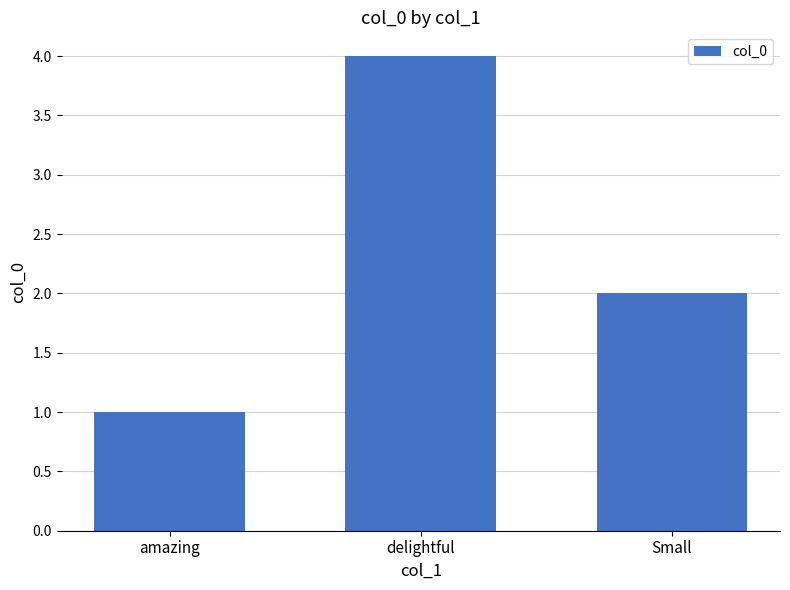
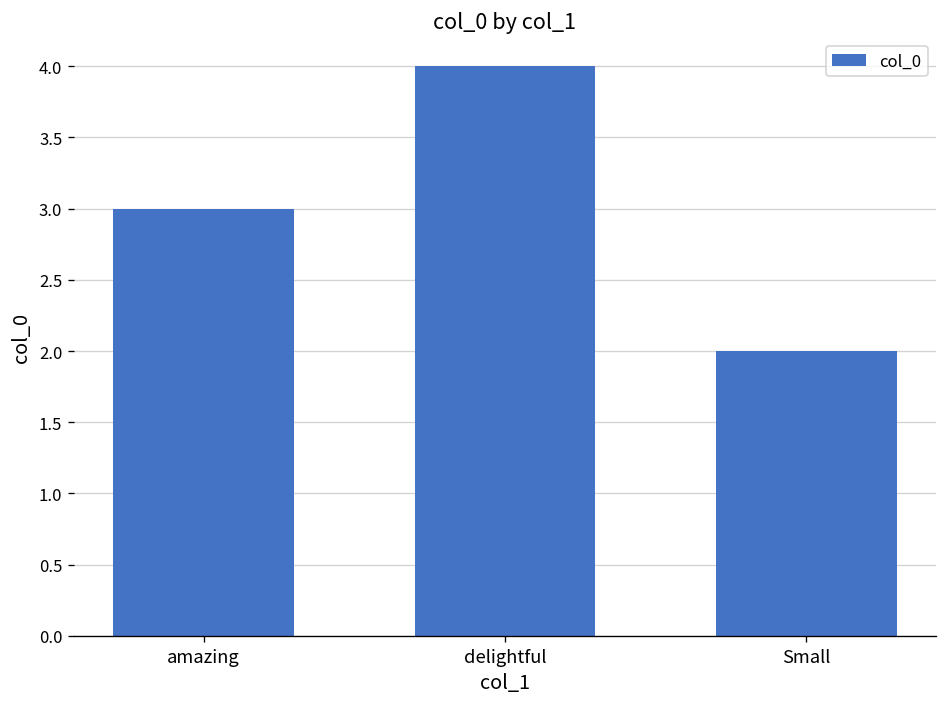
amazing: 1 -> 3
